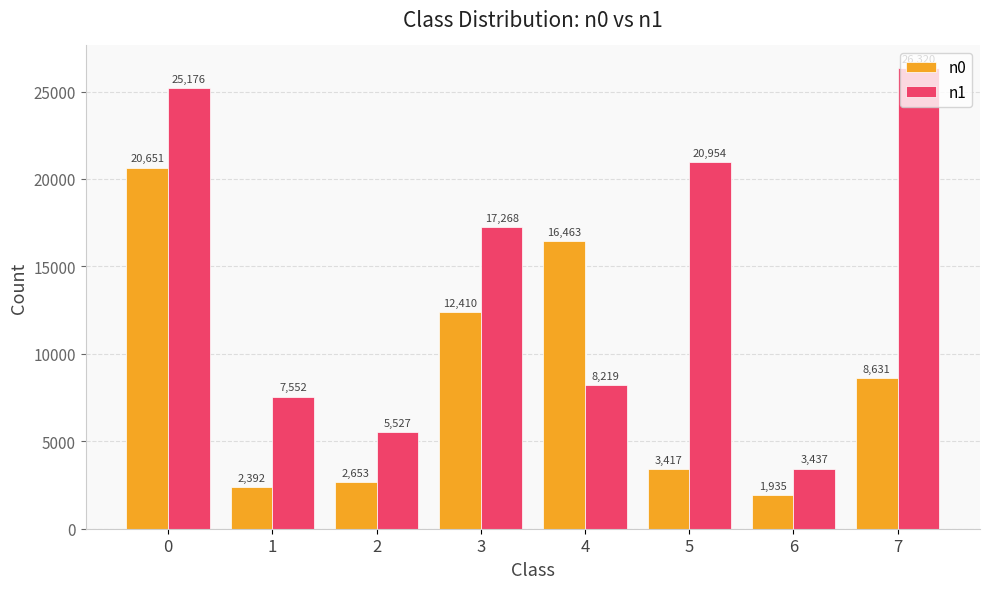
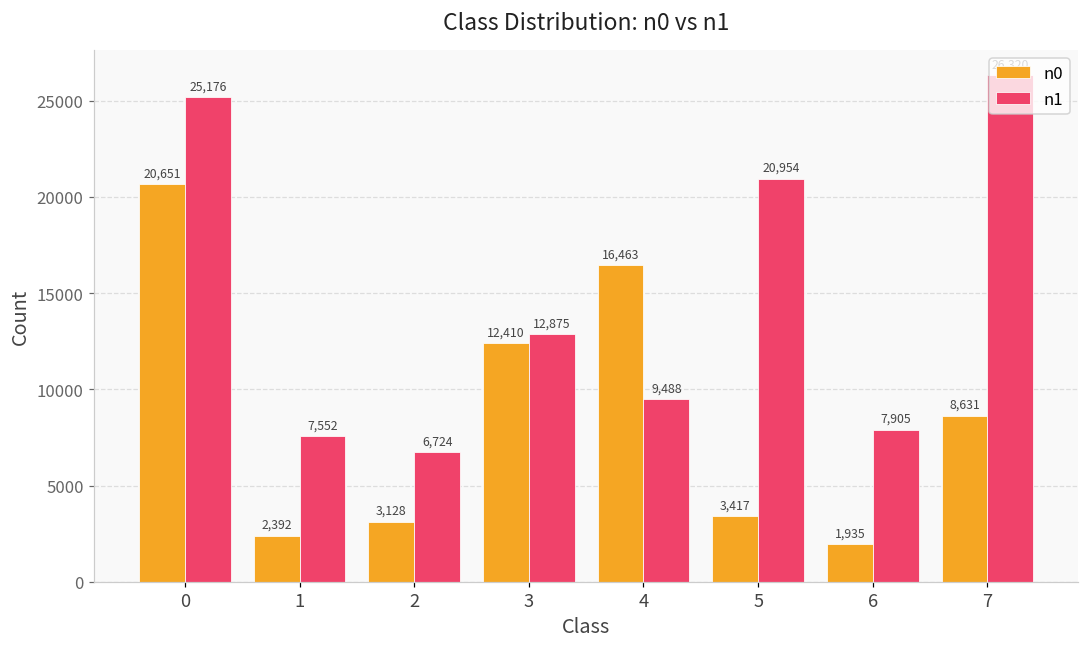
n0, 2: 2,653 -> 3,128
n1, 2: 5,527 -> 6,724
n1, 3: 17,268 -> 12,875
n1, 4: 8,219 -> 9,488
n1, 6: 3,437 -> 7,905
